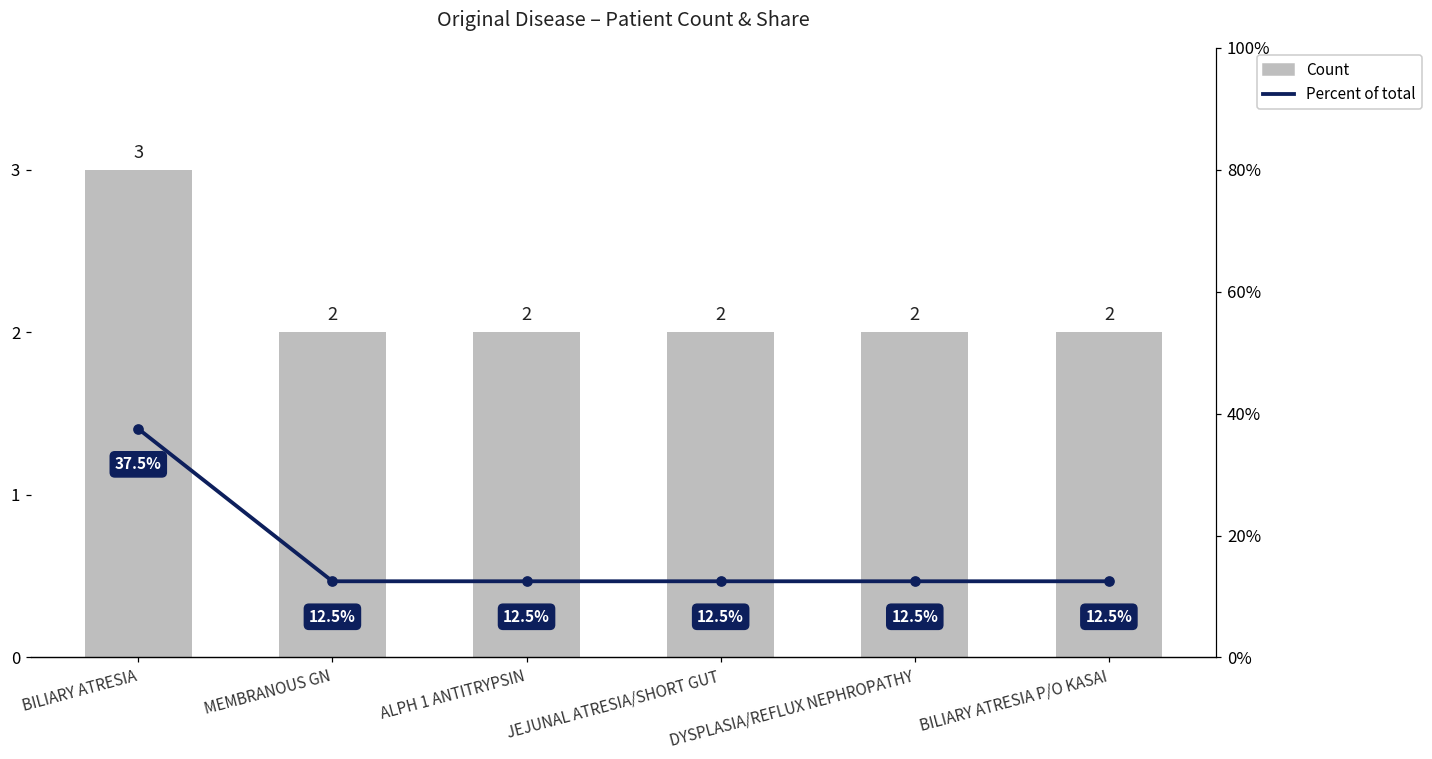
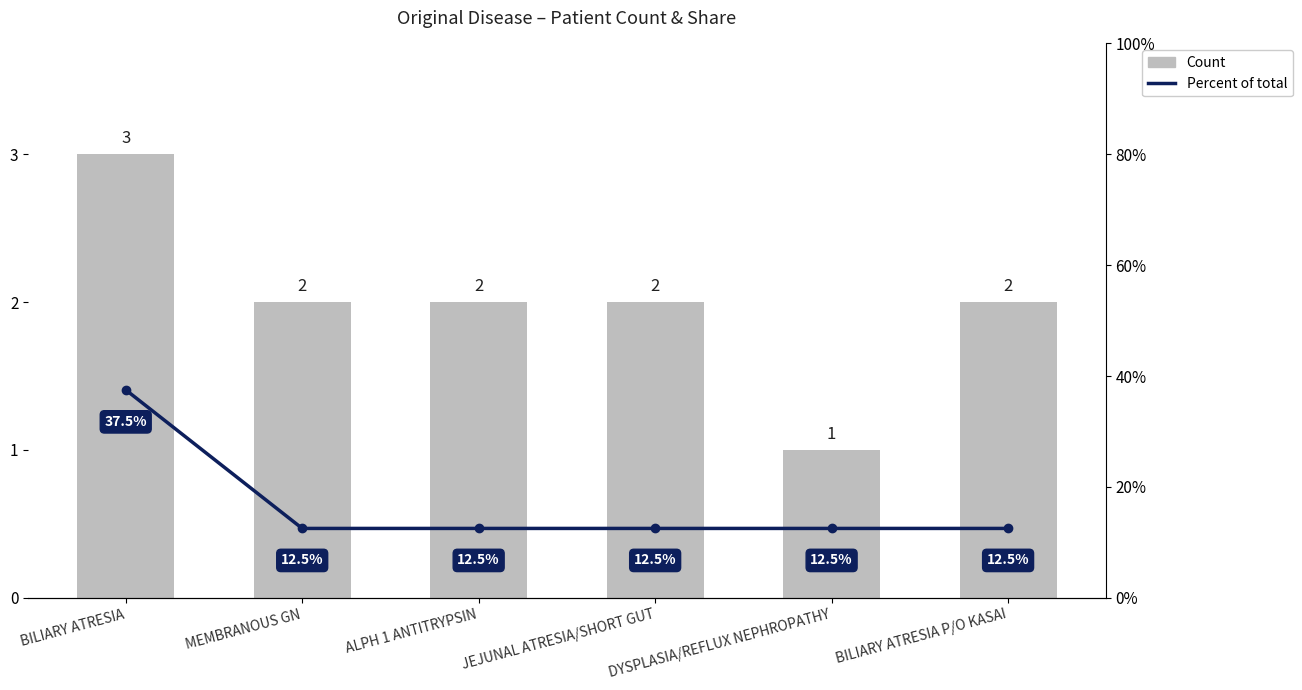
Count, DYSPLASIA/REFLUX NEPHROPATHY: 2 -> 1
